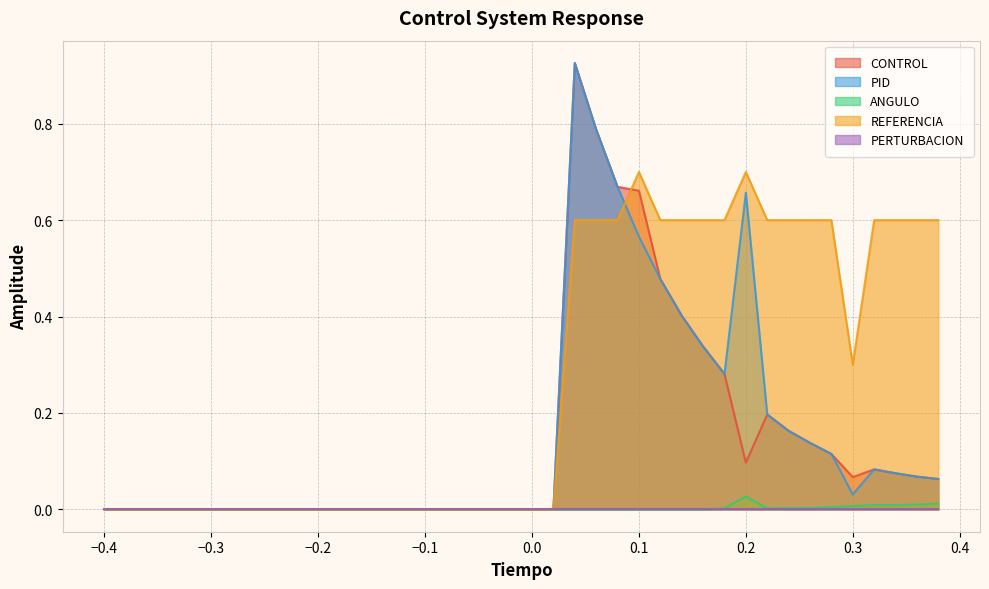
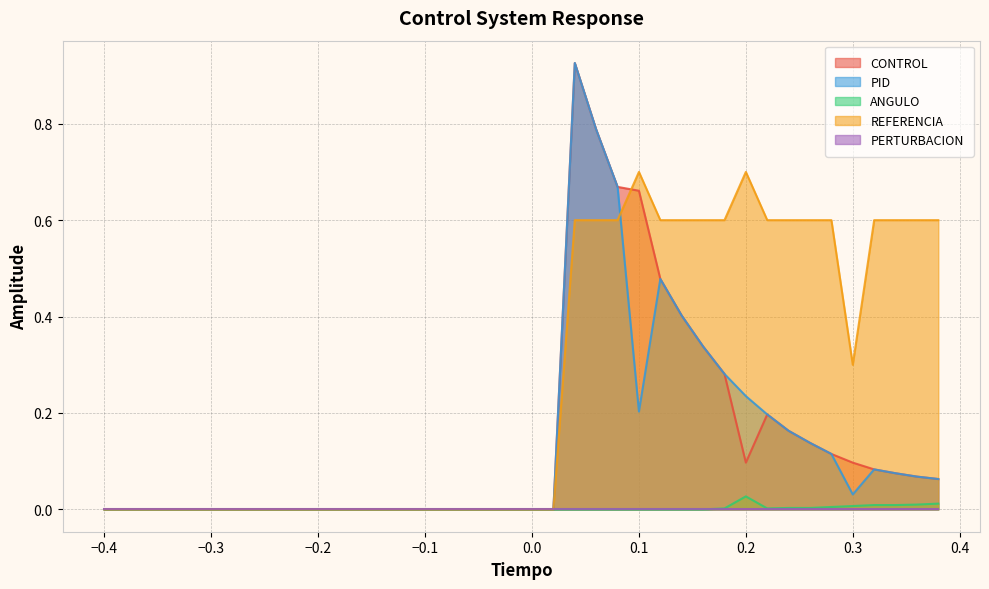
PID, 0.1: 0.57 -> 0.20
PID, 0.2: 0.66 -> 0.24
CONTROL, 0.3: 0.07 -> 0.10
